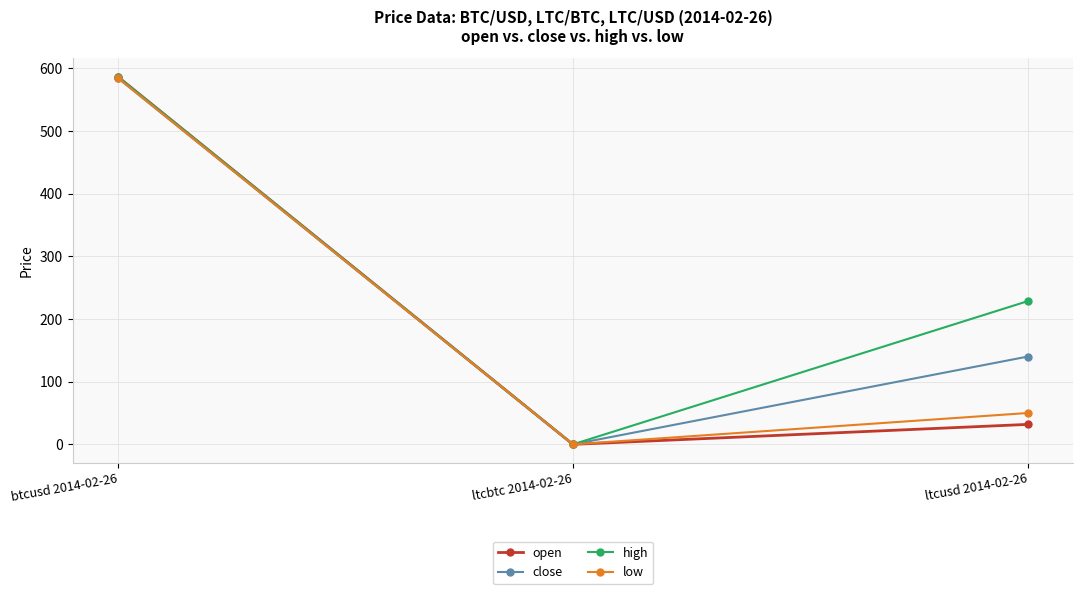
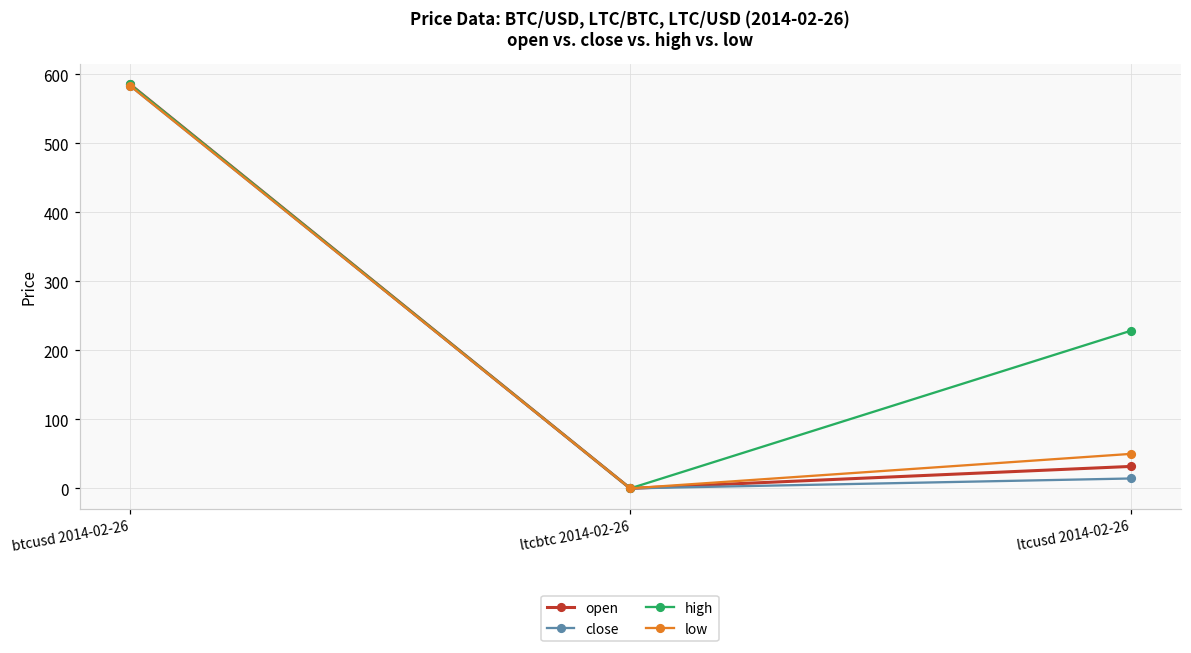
close, ltcusd 2014-02-26: 140 -> 10
